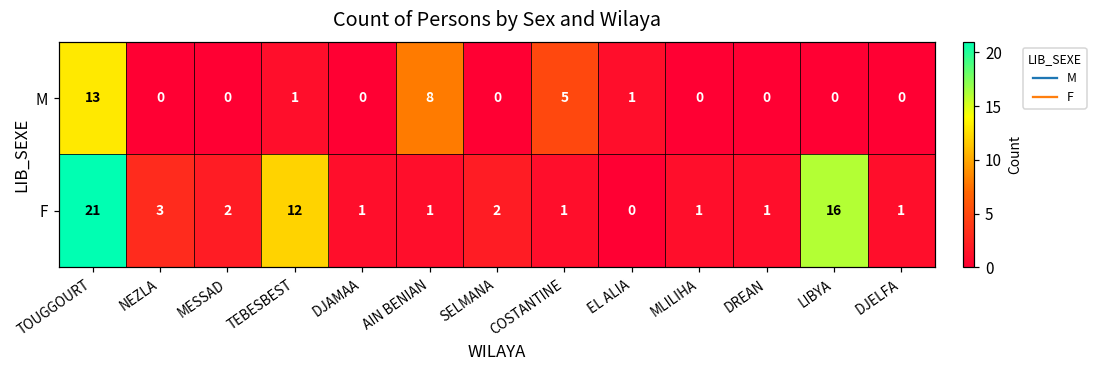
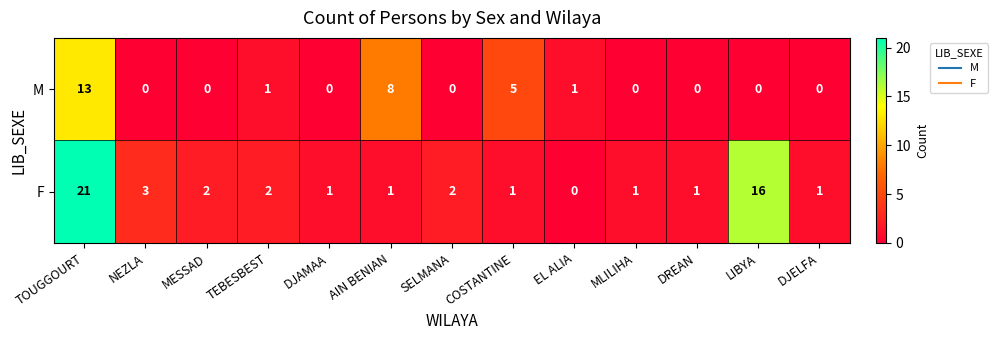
F, TEBESBEST: 12 -> 2
